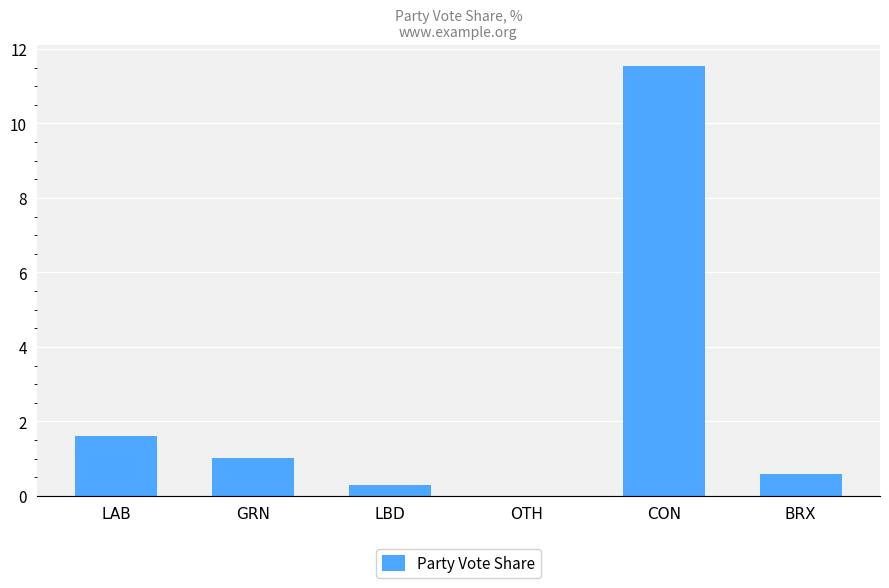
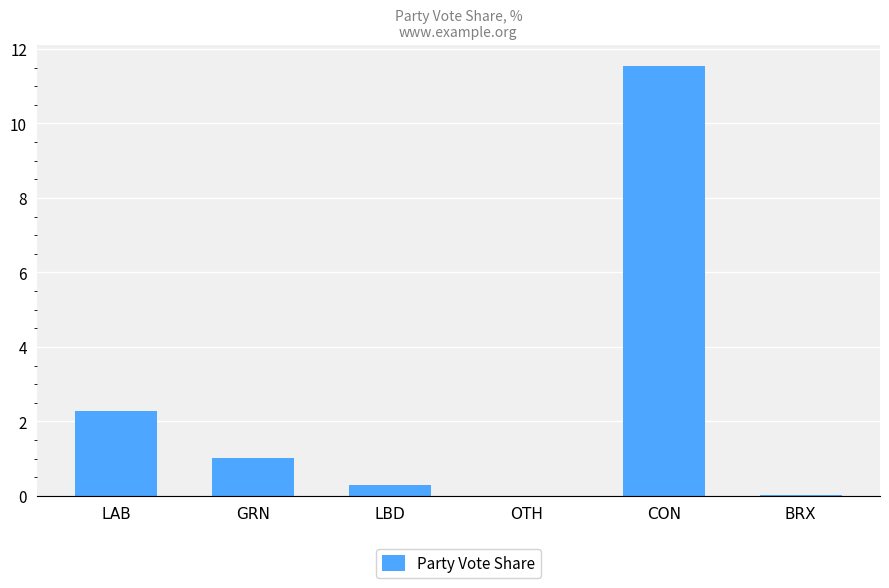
LAB: 1.6 -> 2.3
BRX: 0.6 -> 0.0
